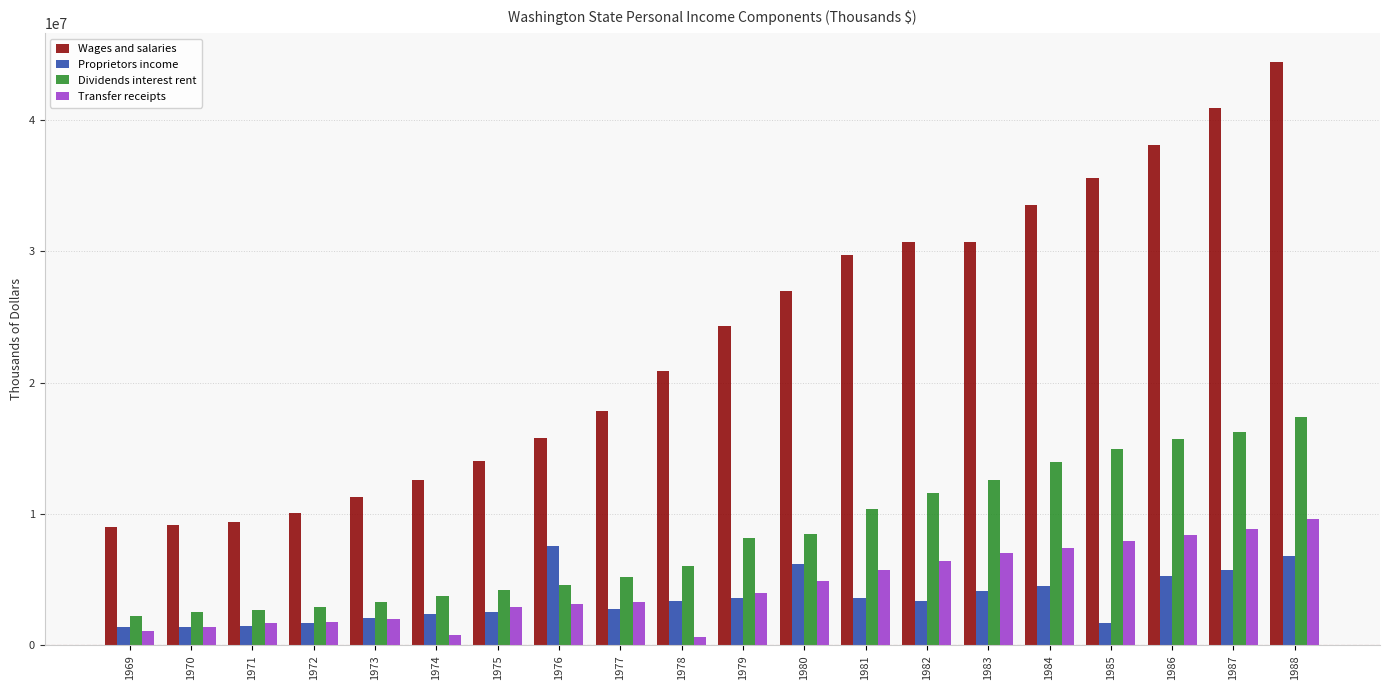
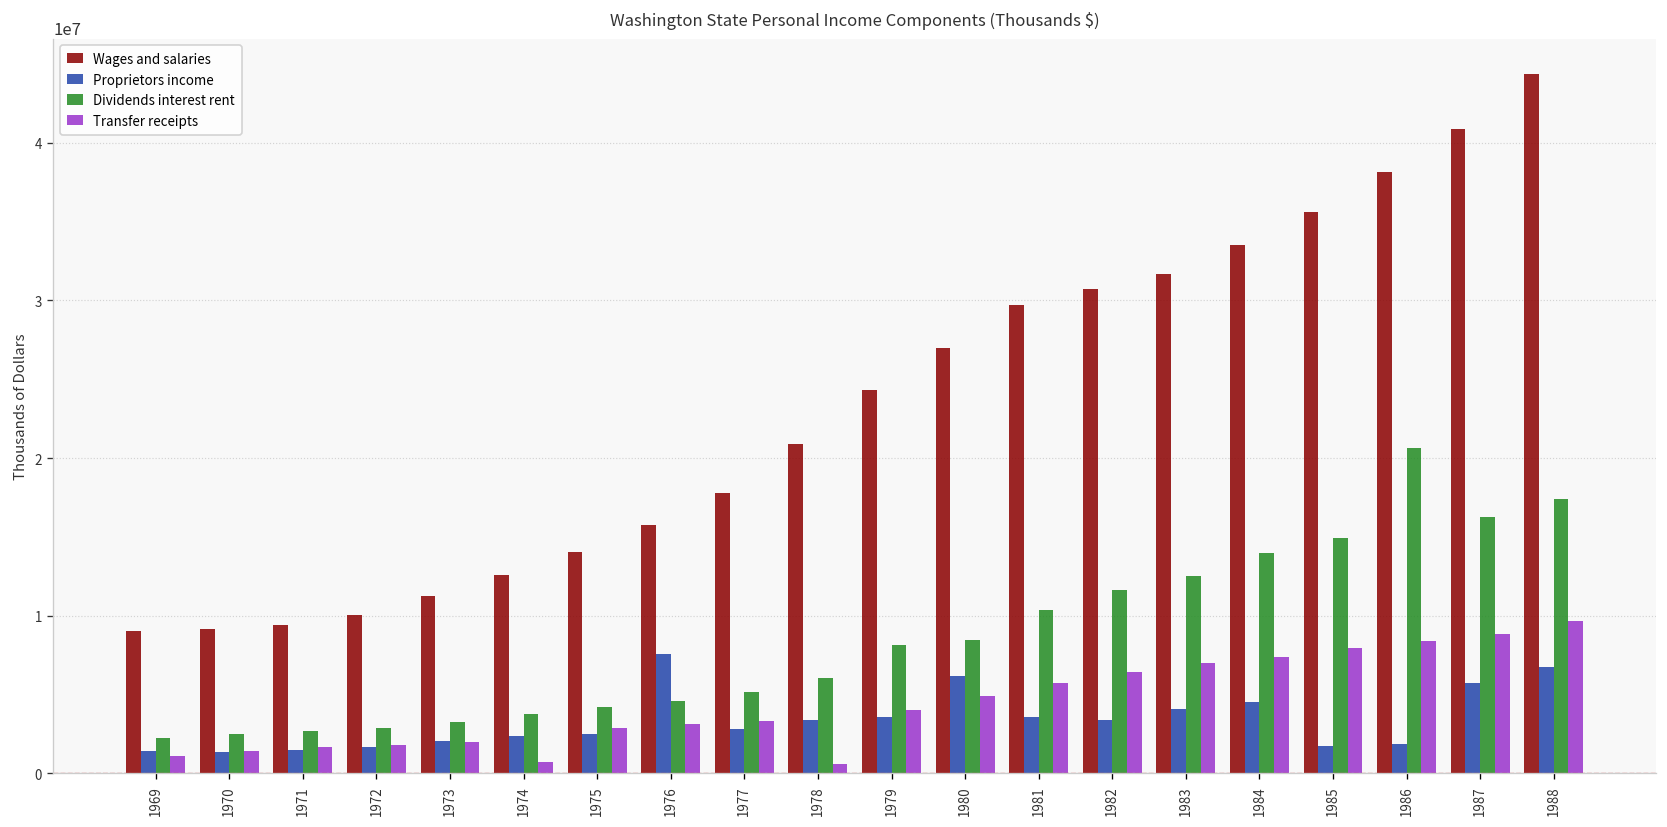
Wages and salaries, 1983: 30700000 -> 31700000
Proprietors income, 1986: 5300000 -> 1900000
Dividends interest rent, 1986: 15700000 -> 20600000
